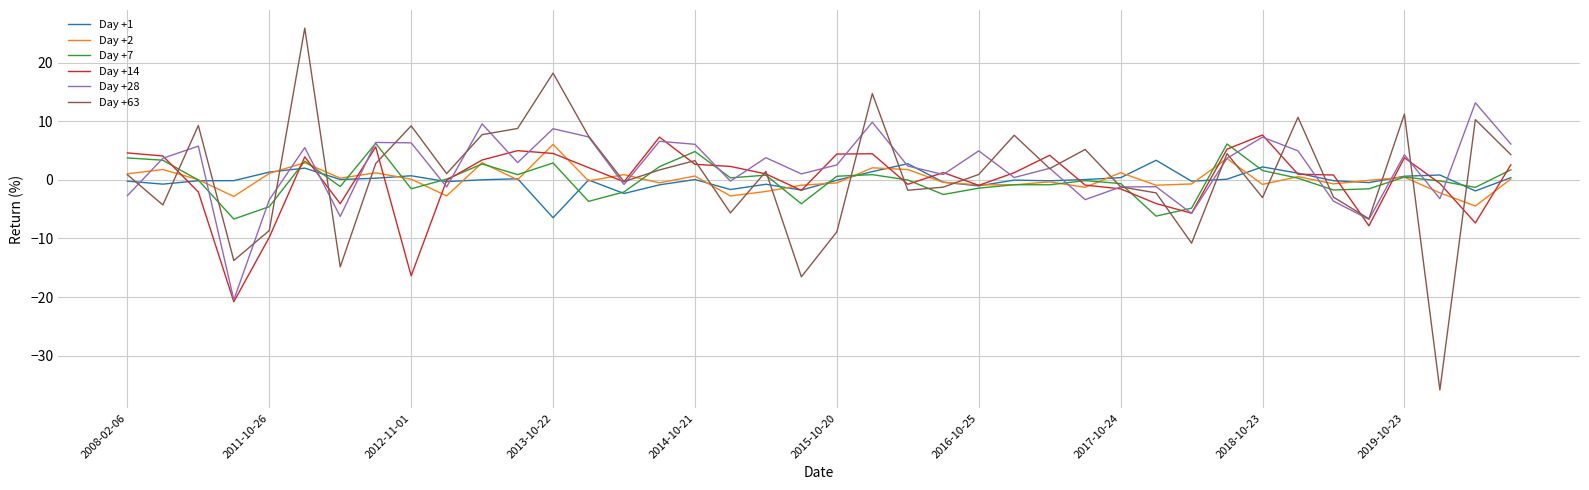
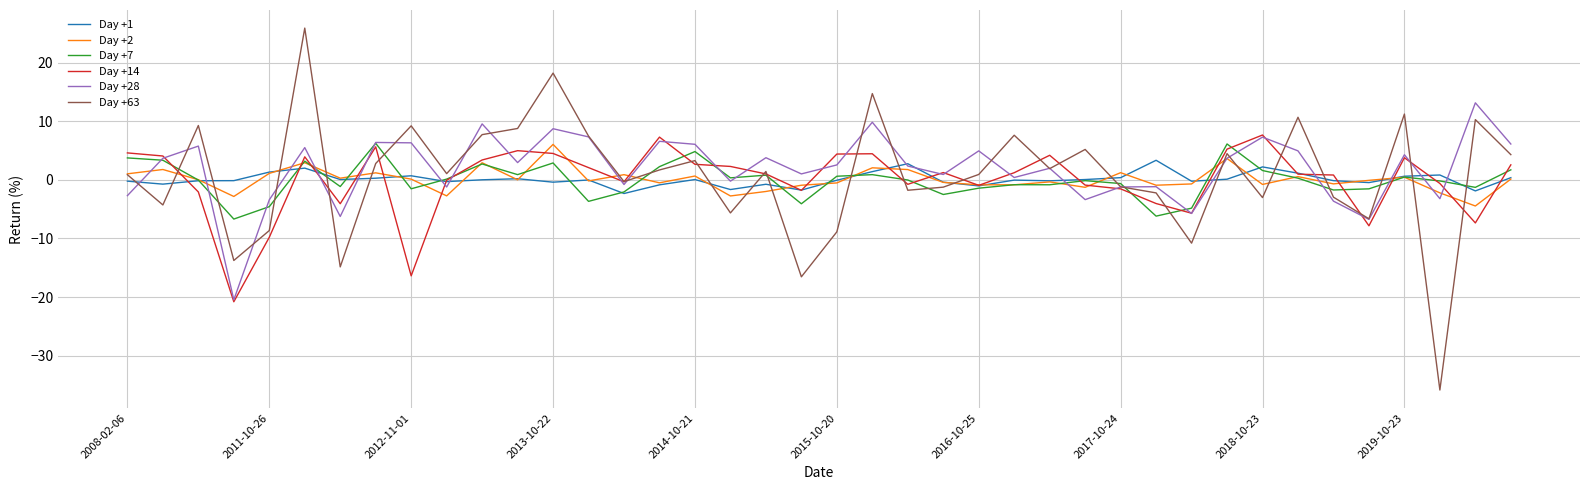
Day +1, 2013-10-22: -6 -> 0
